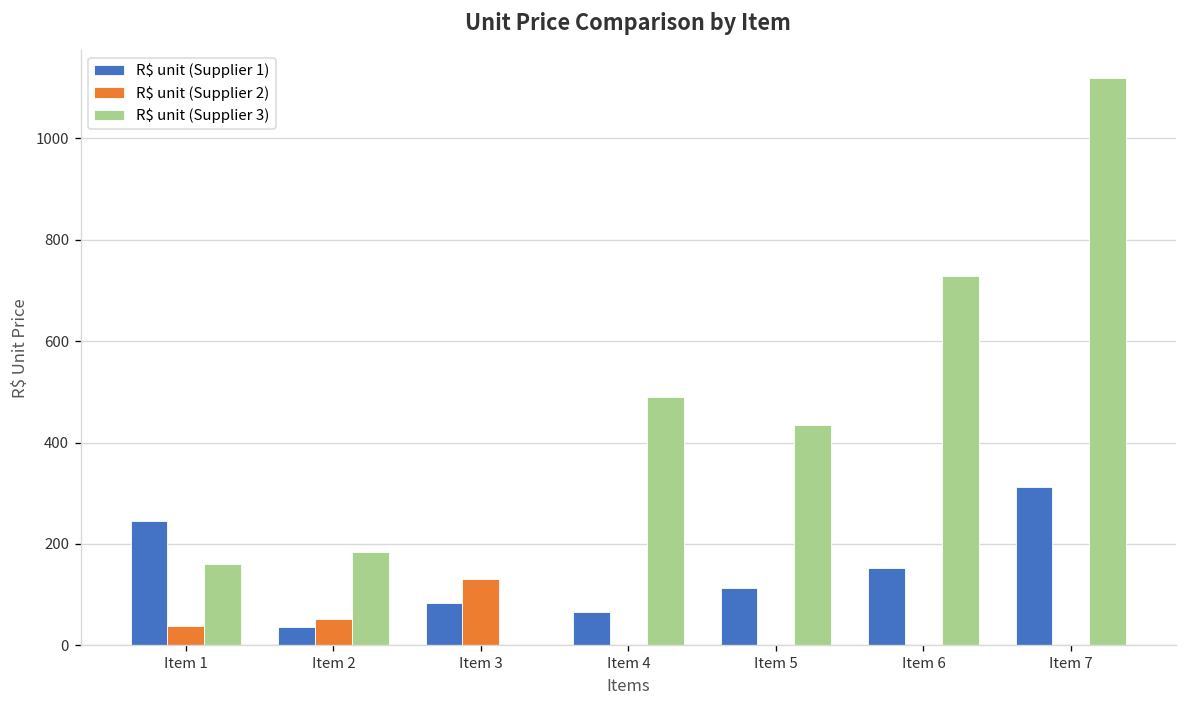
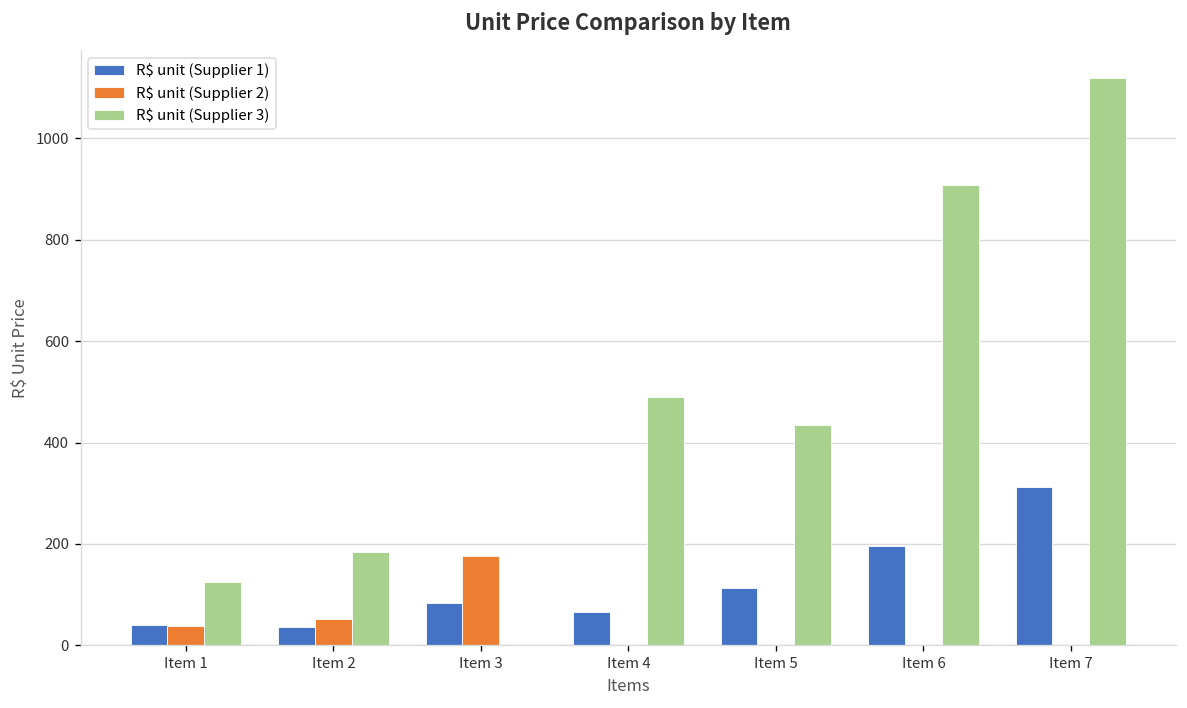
R$ unit (Supplier 1), Item 1: 250 -> 40
R$ unit (Supplier 3), Item 1: 160 -> 120
R$ unit (Supplier 2), Item 3: 130 -> 180
R$ unit (Supplier 1), Item 6: 150 -> 200
R$ unit (Supplier 3), Item 6: 730 -> 910
